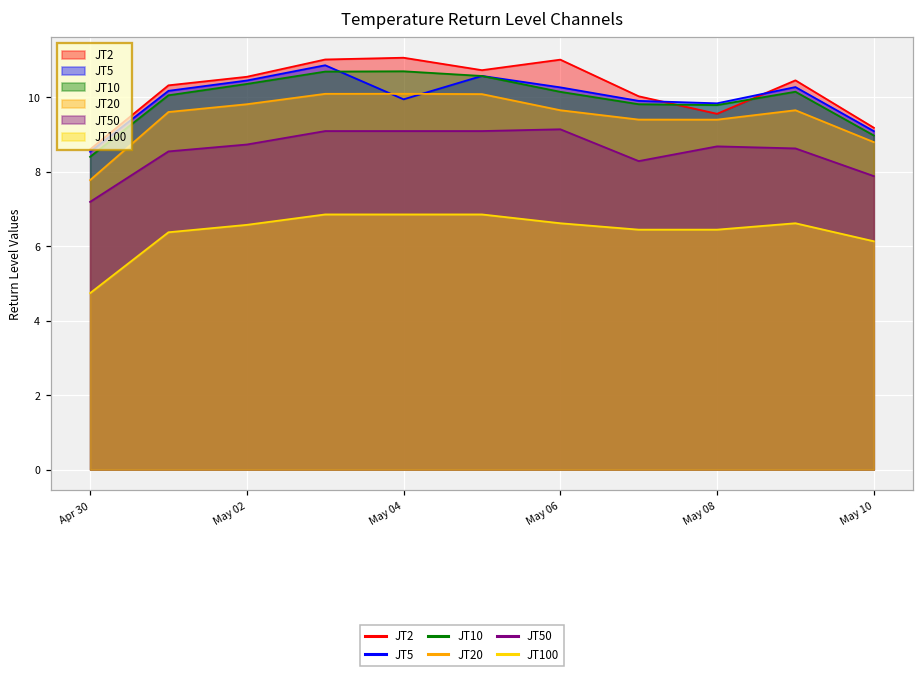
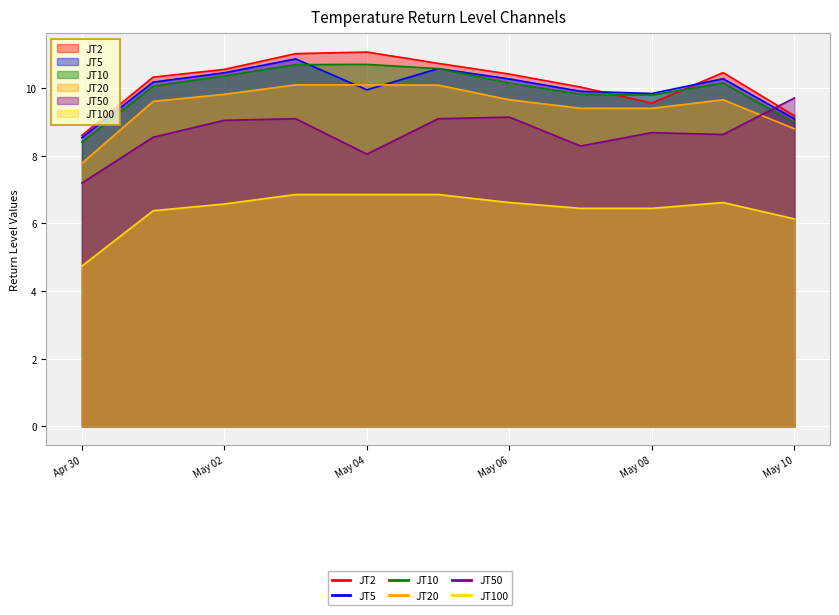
JT50, May 02: 8.7 -> 9.0
JT50, May 04: 9.1 -> 8.1
JT2, May 06: 11.0 -> 10.4
JT50, May 10: 7.9 -> 9.7
